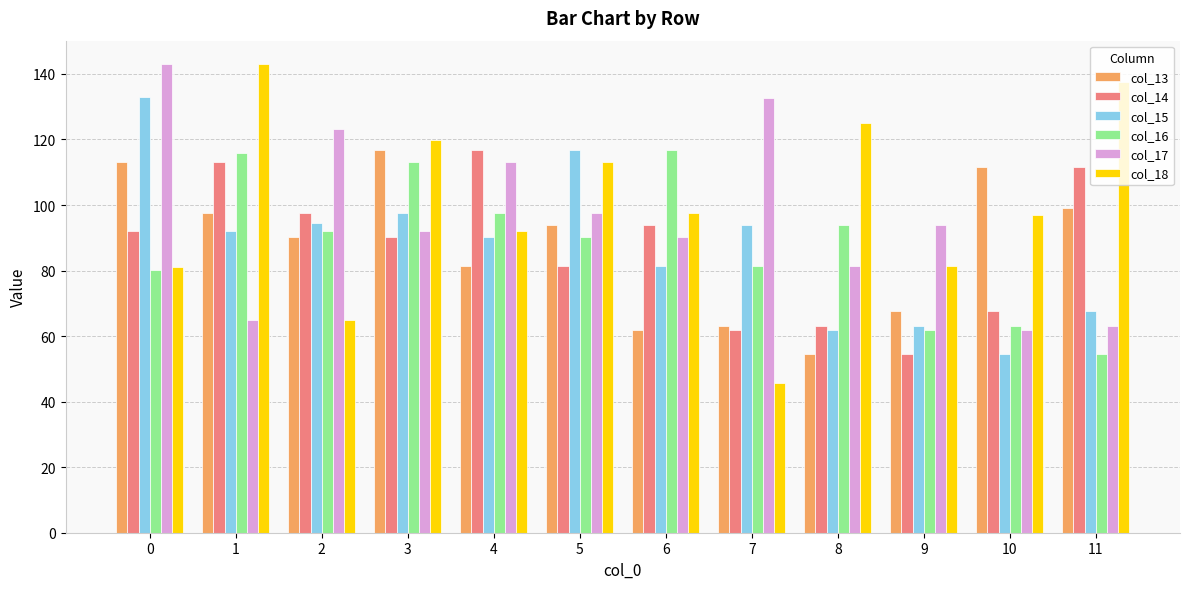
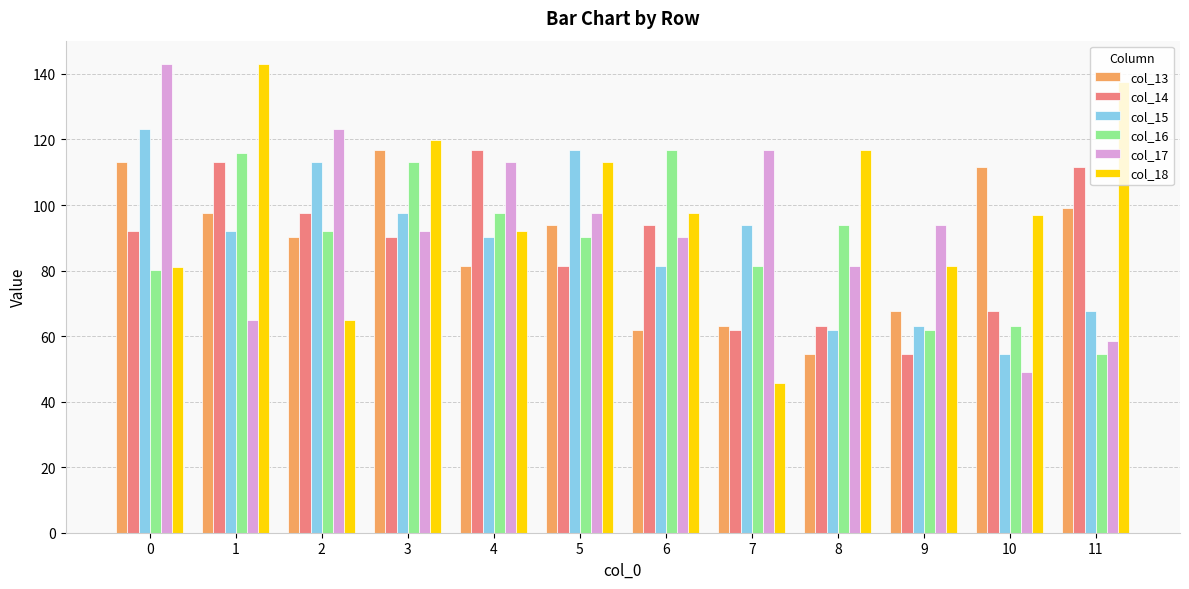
col_15, 0: 133 -> 123
col_15, 2: 95 -> 113
col_17, 7: 133 -> 117
col_18, 8: 125 -> 117
col_17, 10: 62 -> 49
col_17, 11: 63 -> 59
